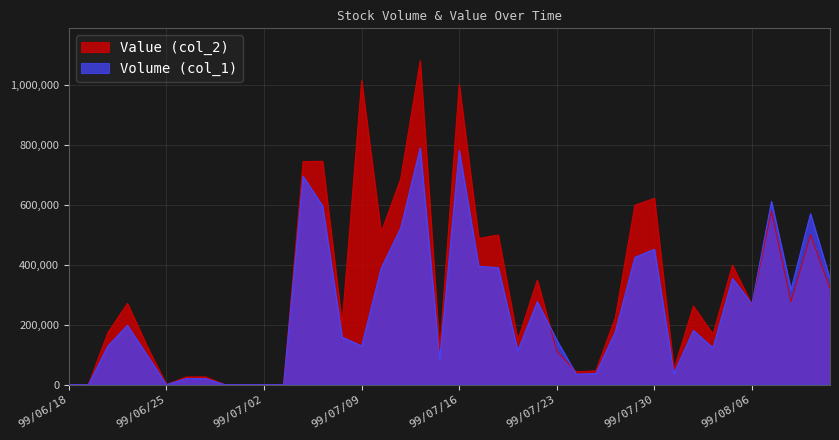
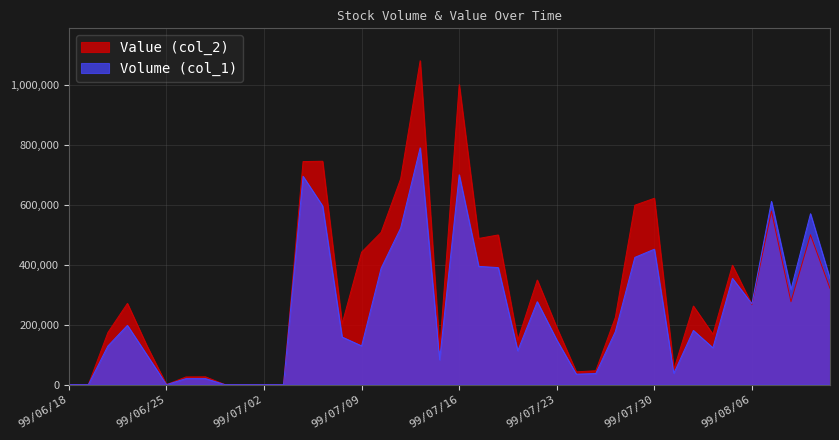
Value (col_2), 99/07/09: 1,020,000 -> 440,000
Volume (col_1), 99/07/16: 780,000 -> 700,000
Value (col_2), 99/07/23: 110,000 -> 190,000
